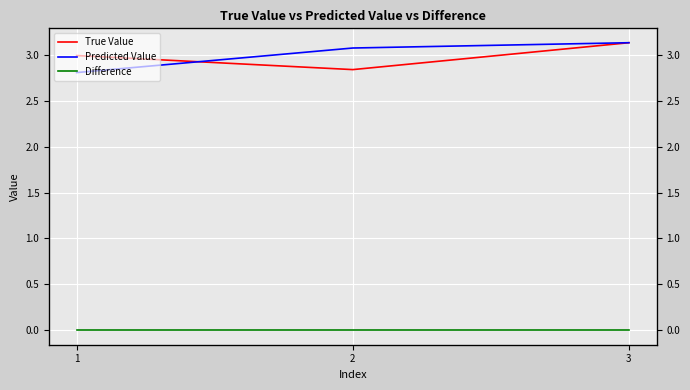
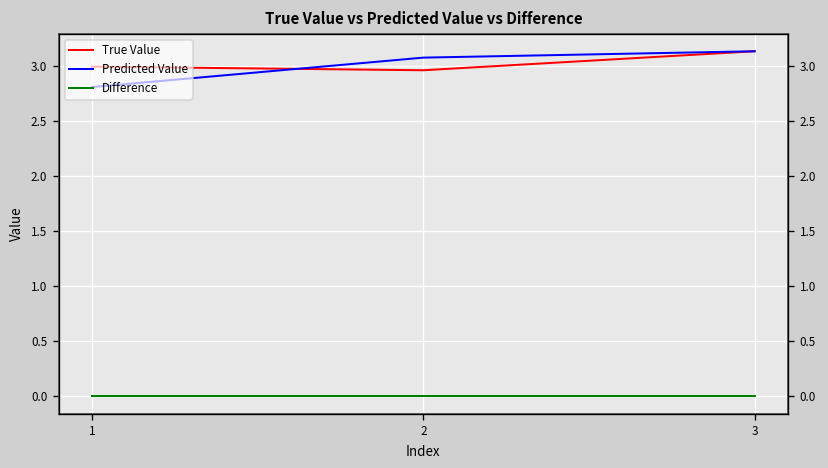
True Value, 2: 2.8 -> 3.0
